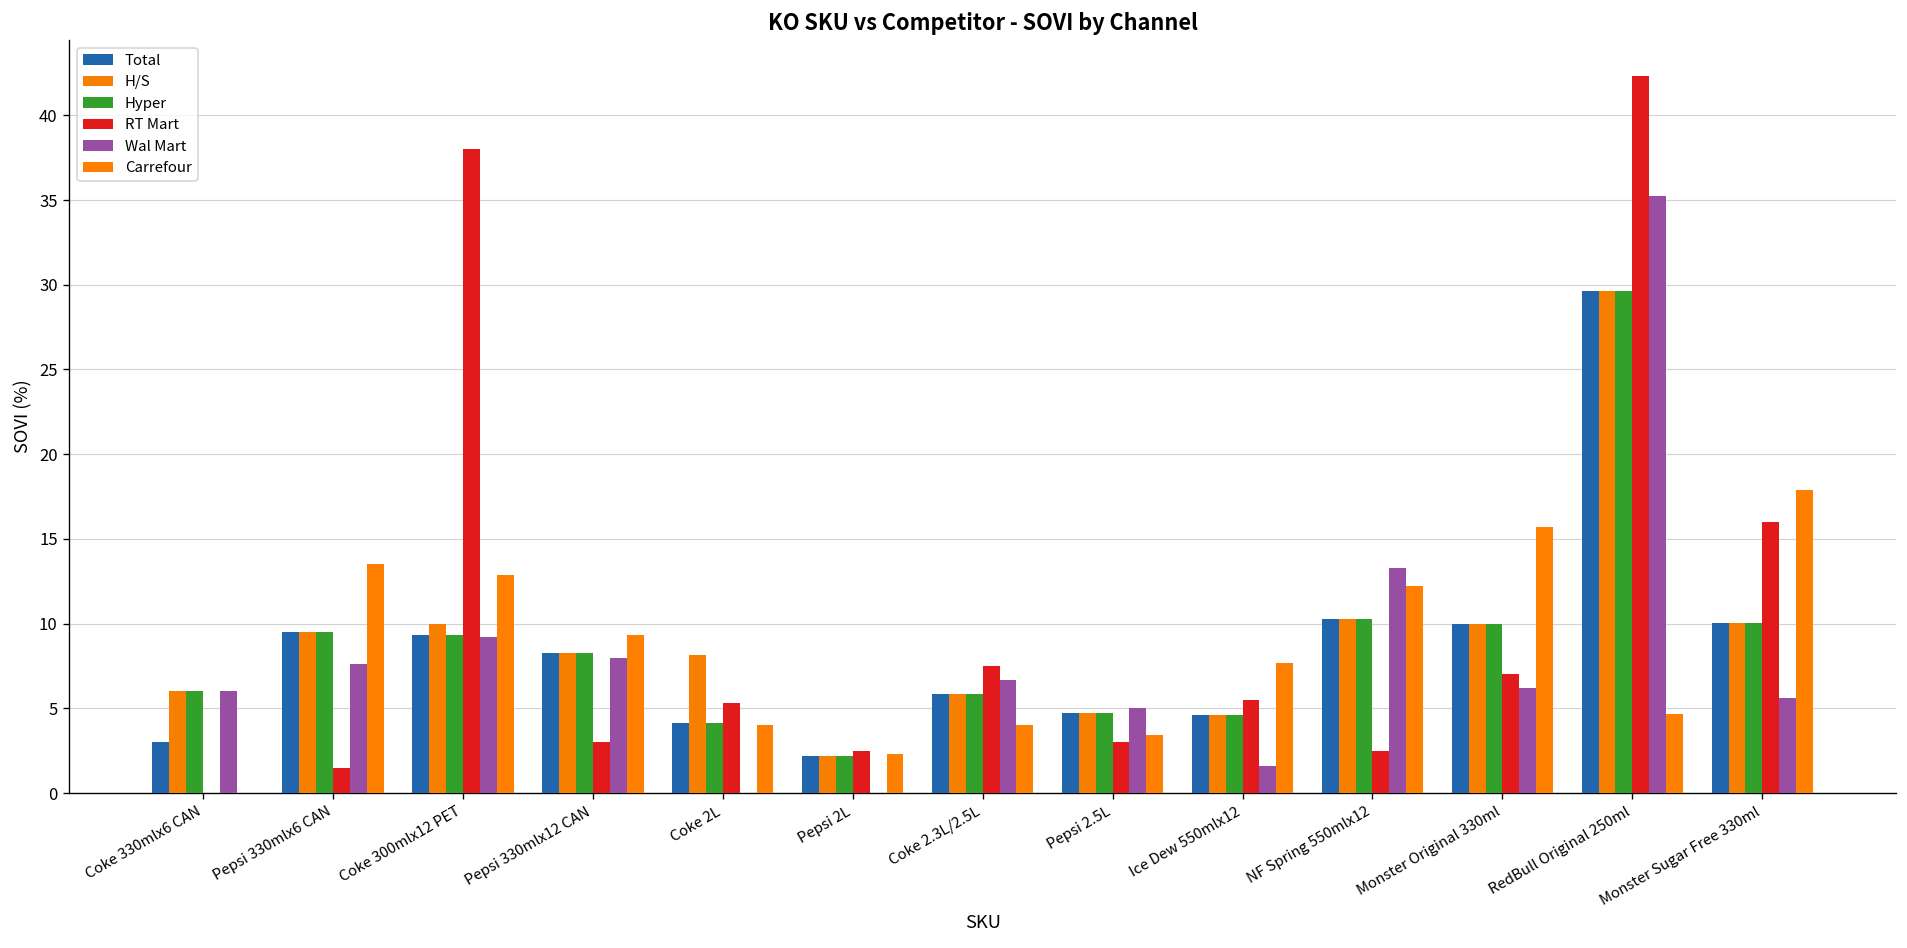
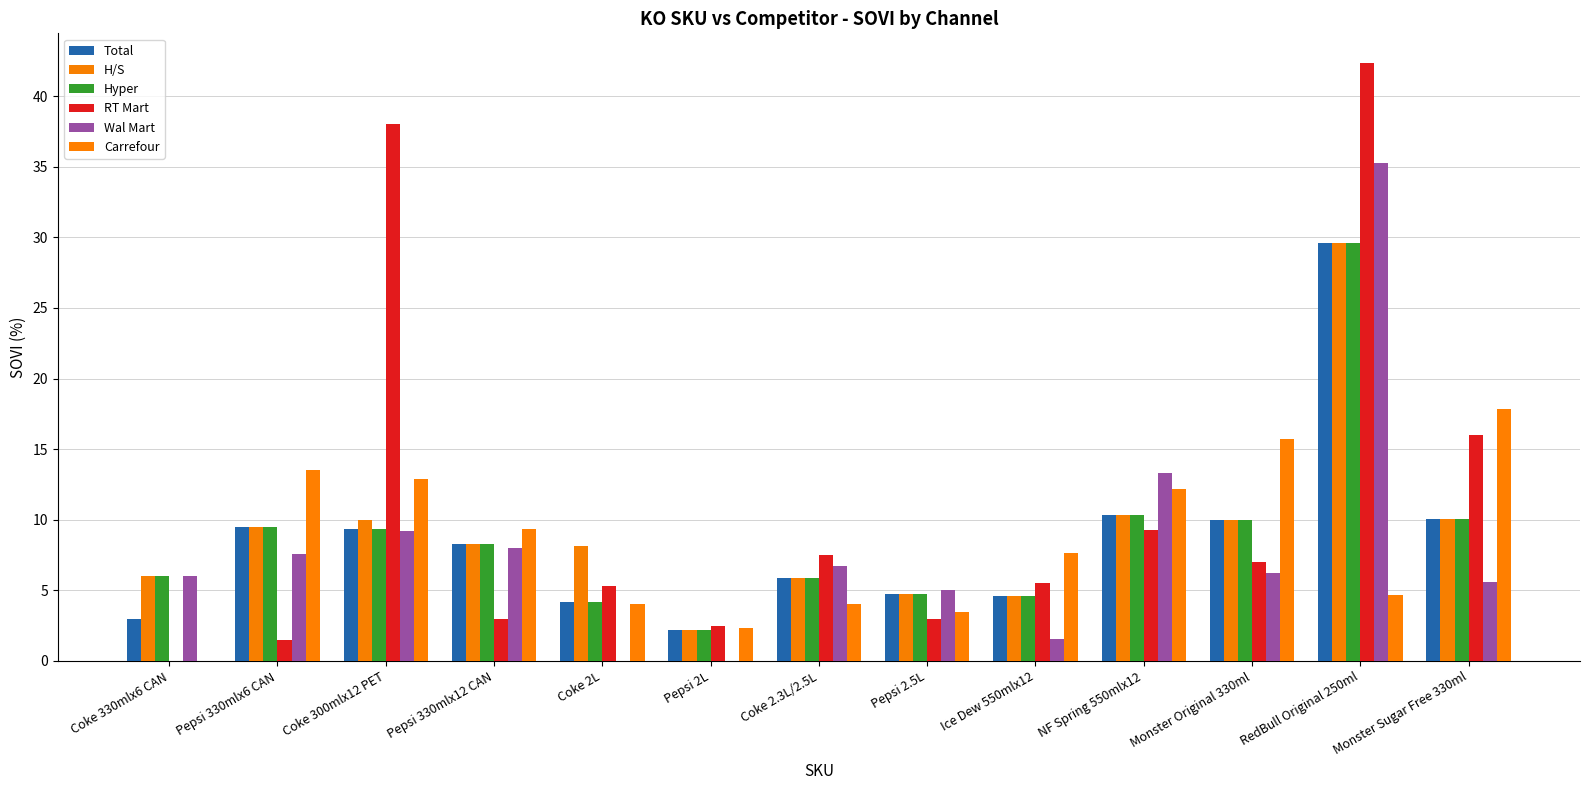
RT Mart, NF Spring 550mlx12: 2.5 -> 9.3
